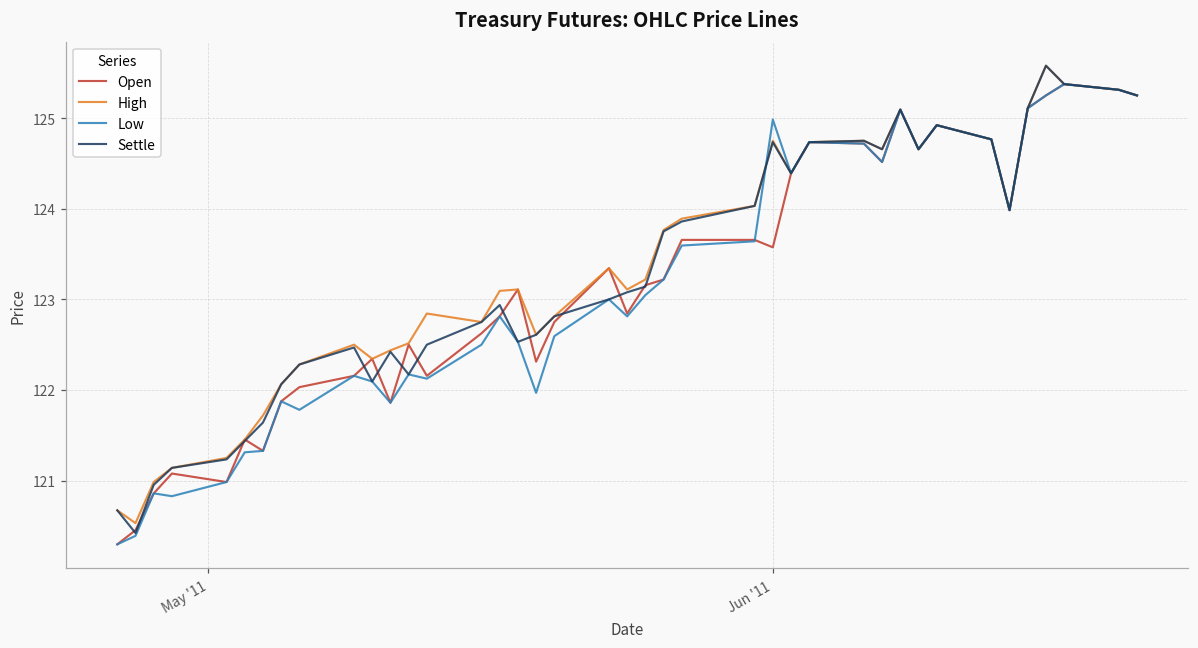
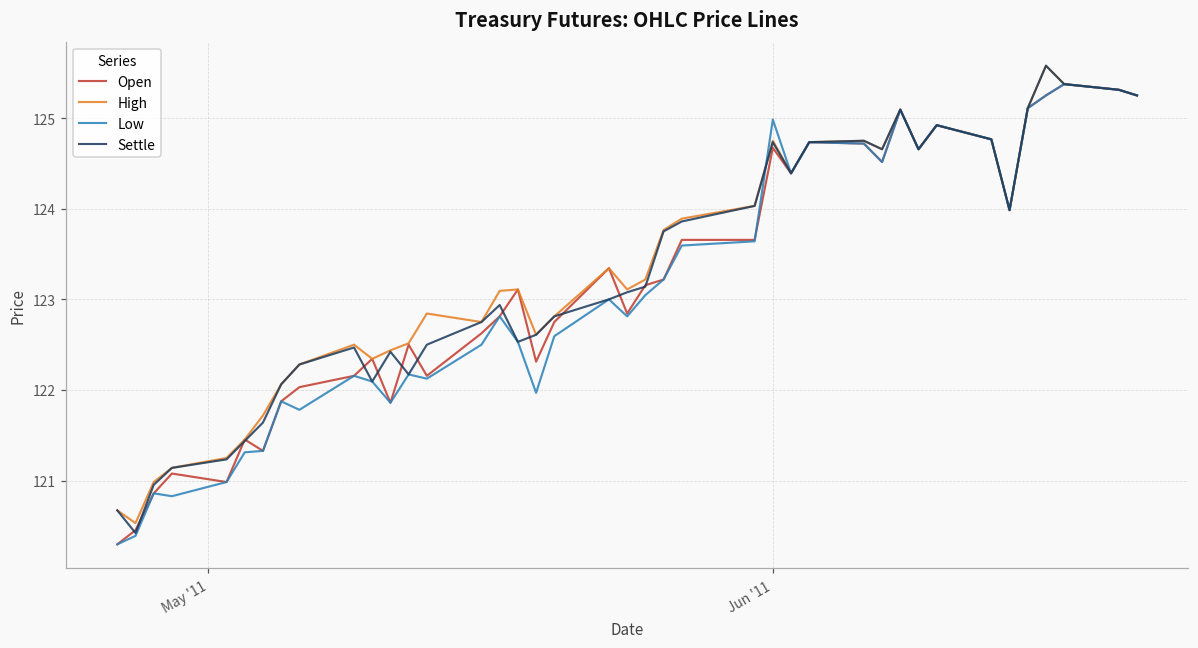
Open, Jun '11: 123.6 -> 124.7
